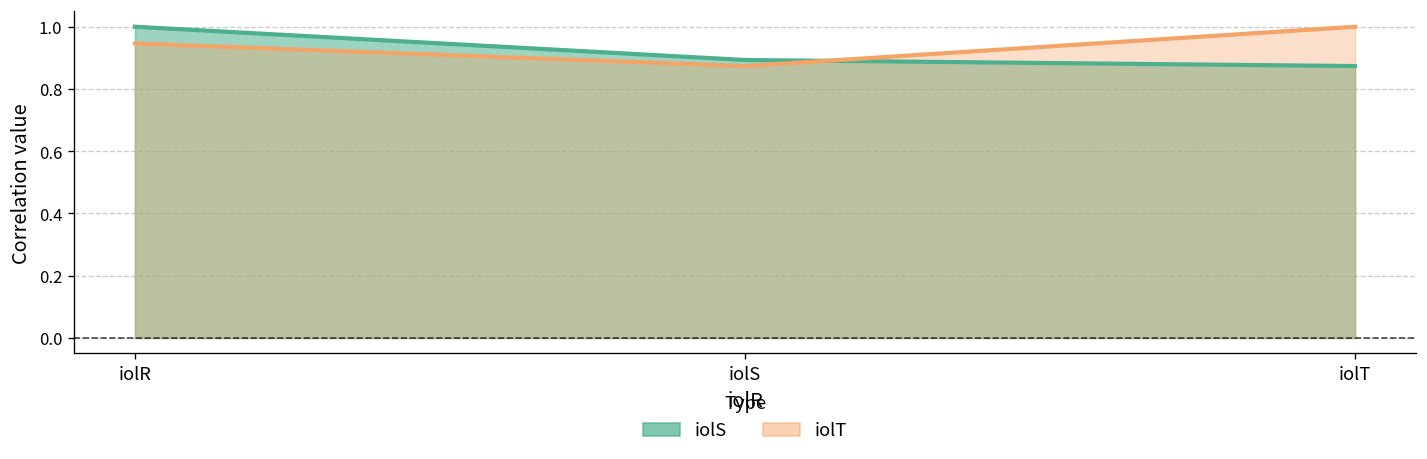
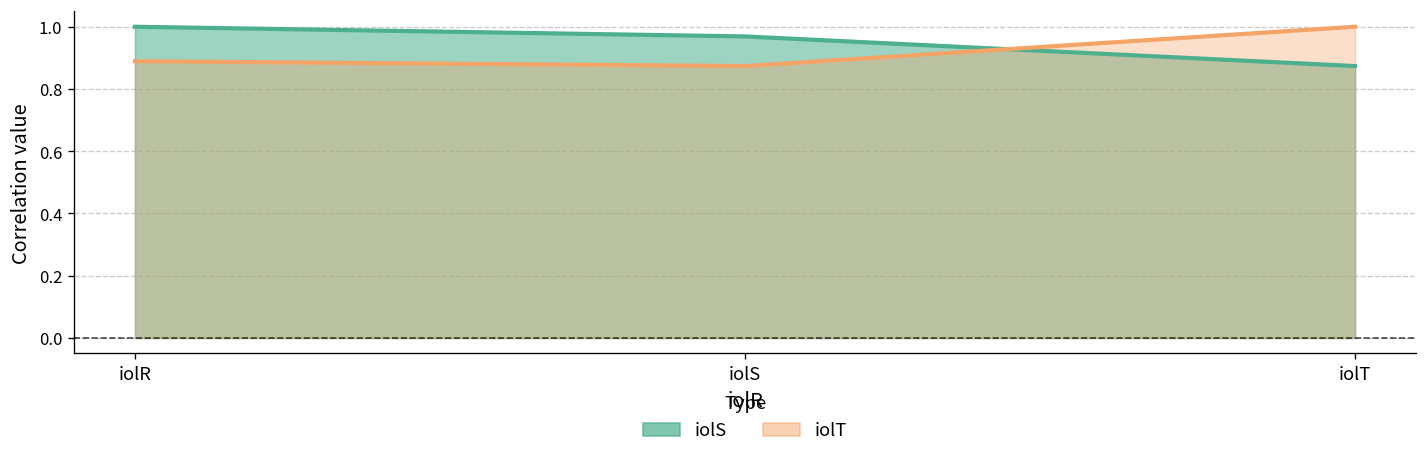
iolT, iolR: 0.95 -> 0.89
iolS, iolS: 0.89 -> 0.97
